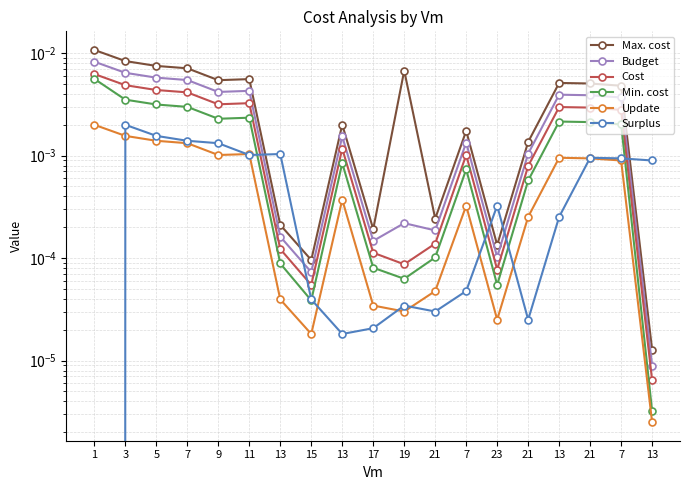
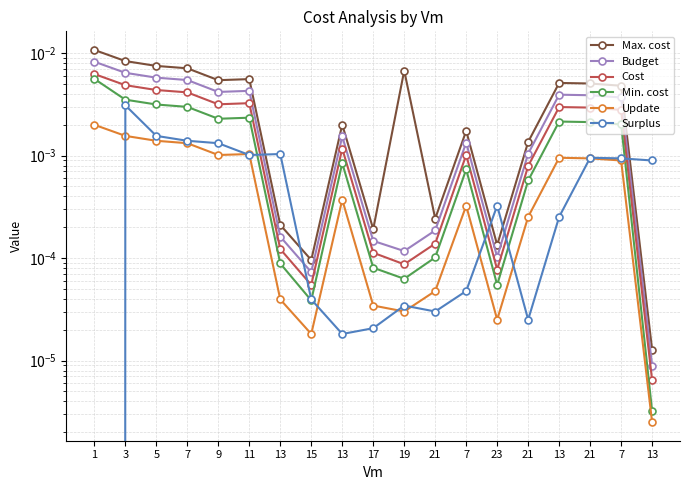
Surplus, 3: 0.0020 -> 0.0031
Budget, 19: 0.00022 -> 0.00012
